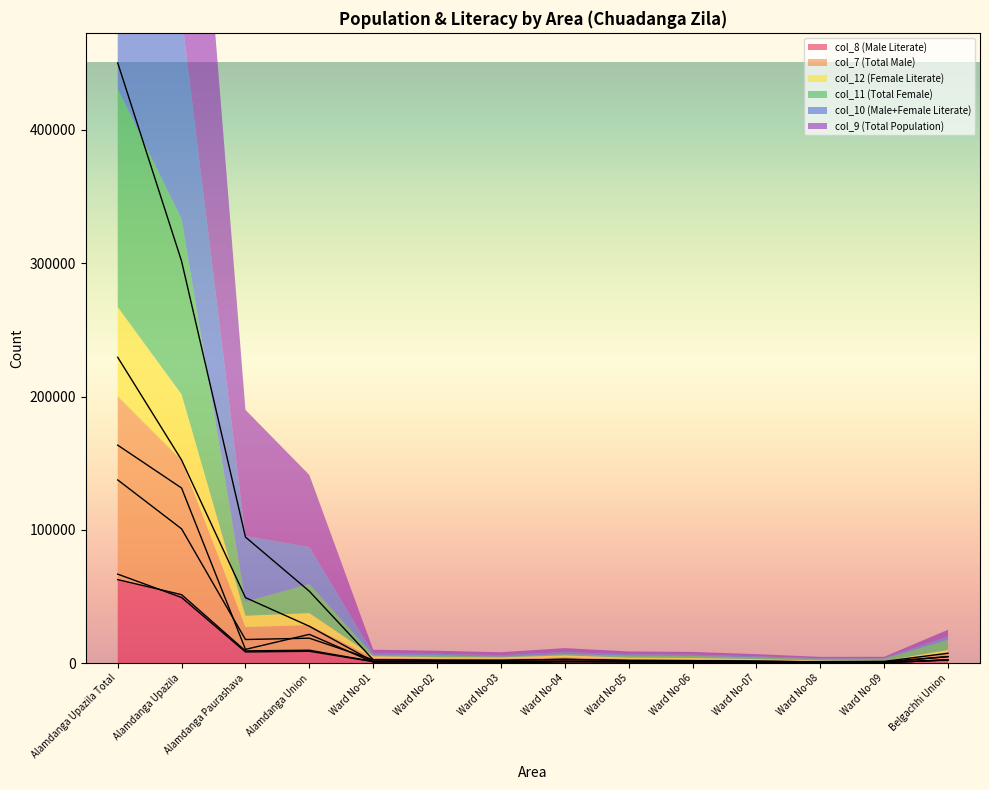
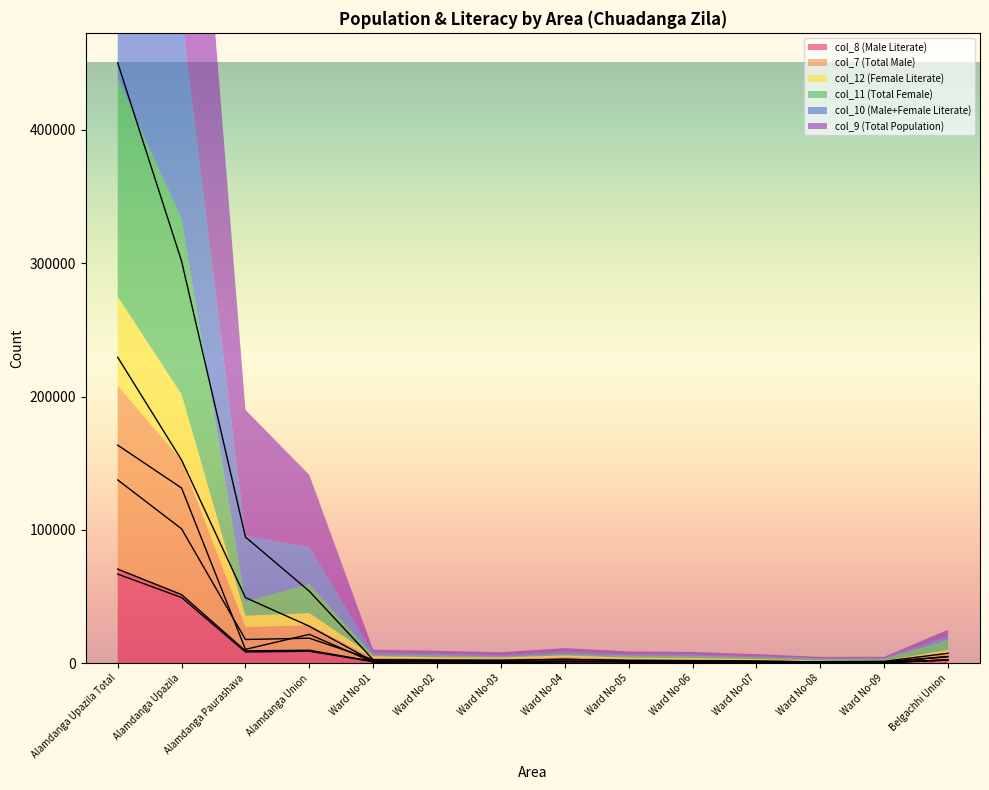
col_8 (Male Literate), Alamdanga Upazila Total: 63000 -> 71000
